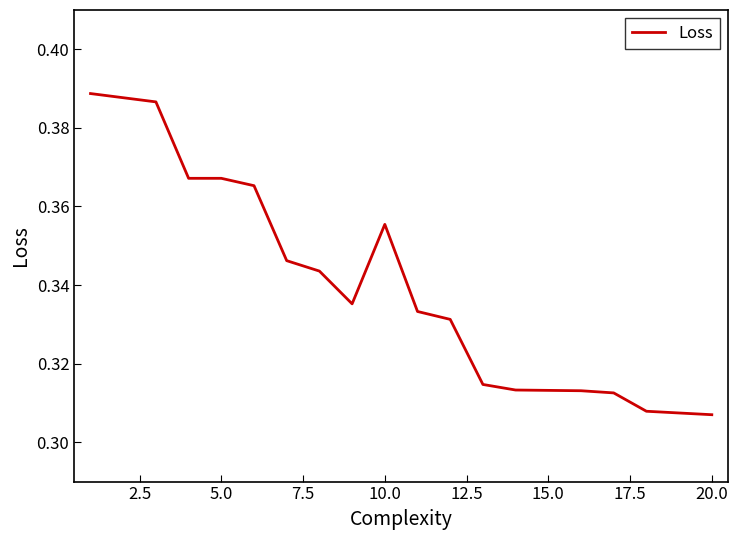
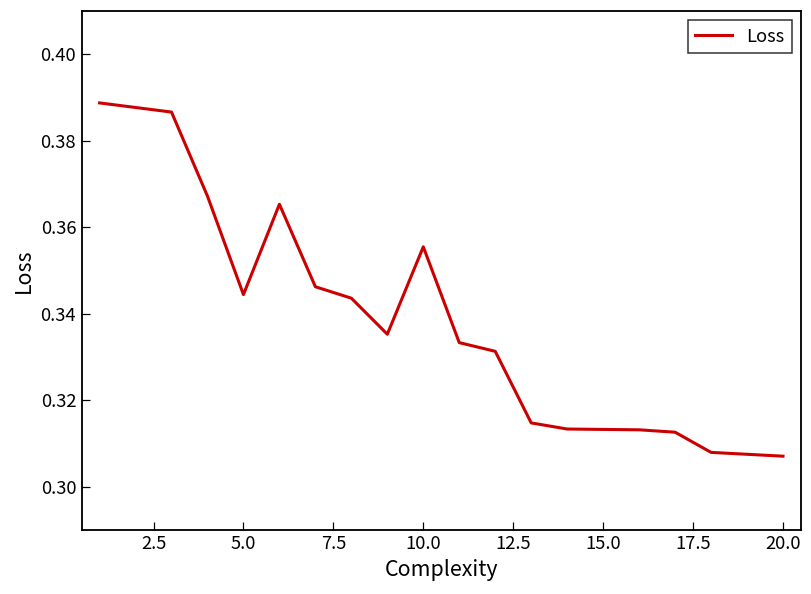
5.0: 0.367 -> 0.344
